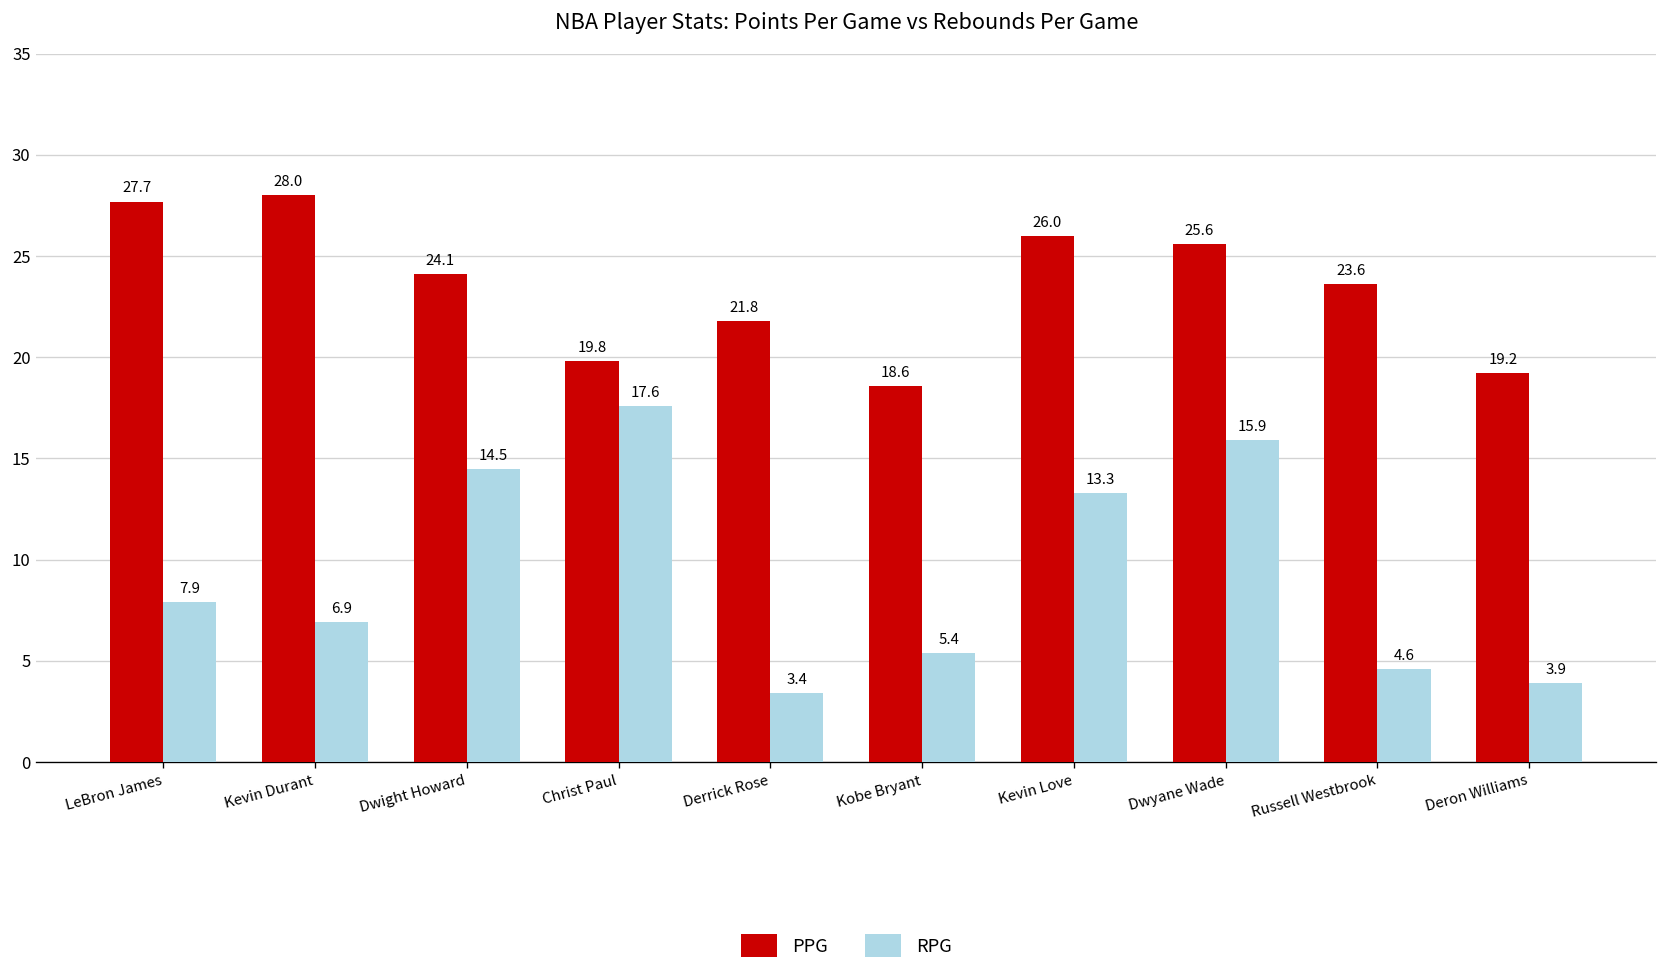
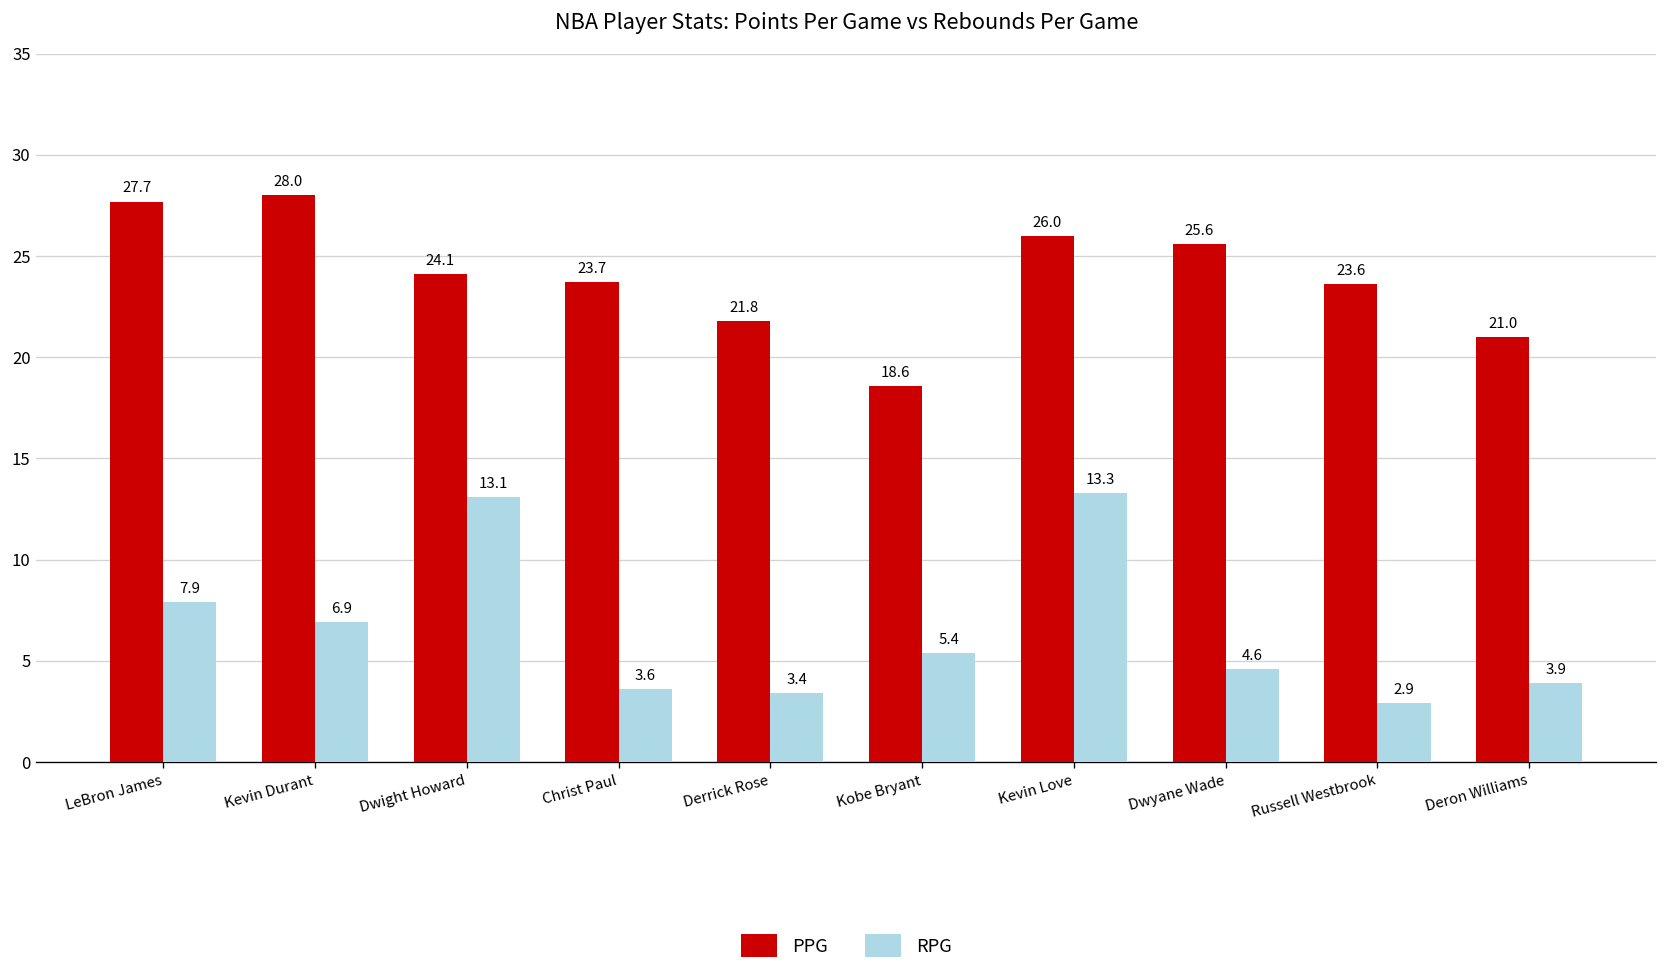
RPG, Dwight Howard: 14.5 -> 13.1
PPG, Christ Paul: 19.8 -> 23.7
RPG, Christ Paul: 17.6 -> 3.6
RPG, Dwyane Wade: 15.9 -> 4.6
RPG, Russell Westbrook: 4.6 -> 2.9
PPG, Deron Williams: 19.2 -> 21.0
